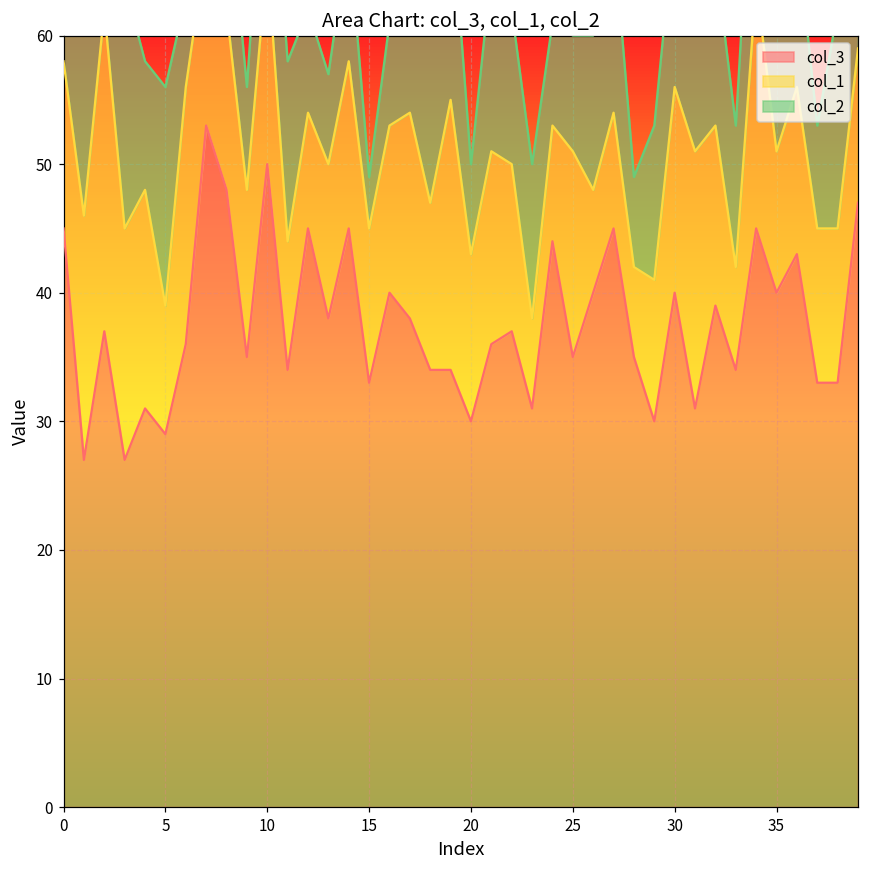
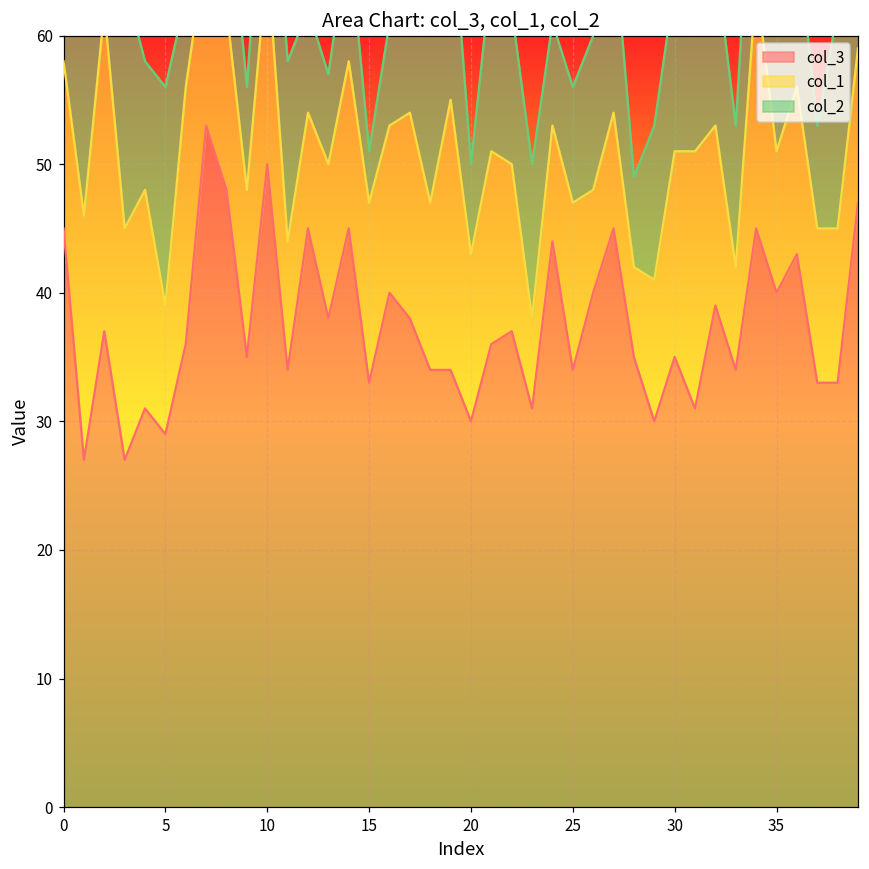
col_1, 15: 12 -> 14
col_3, 25: 35 -> 34
col_1, 25: 16 -> 13
col_3, 30: 40 -> 35
